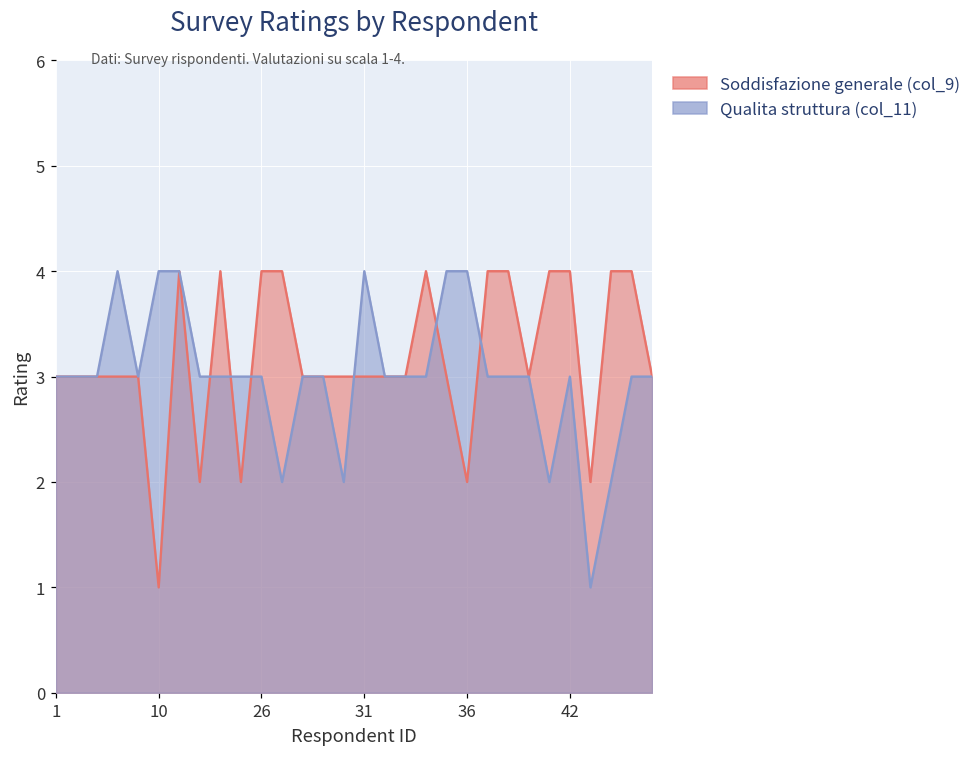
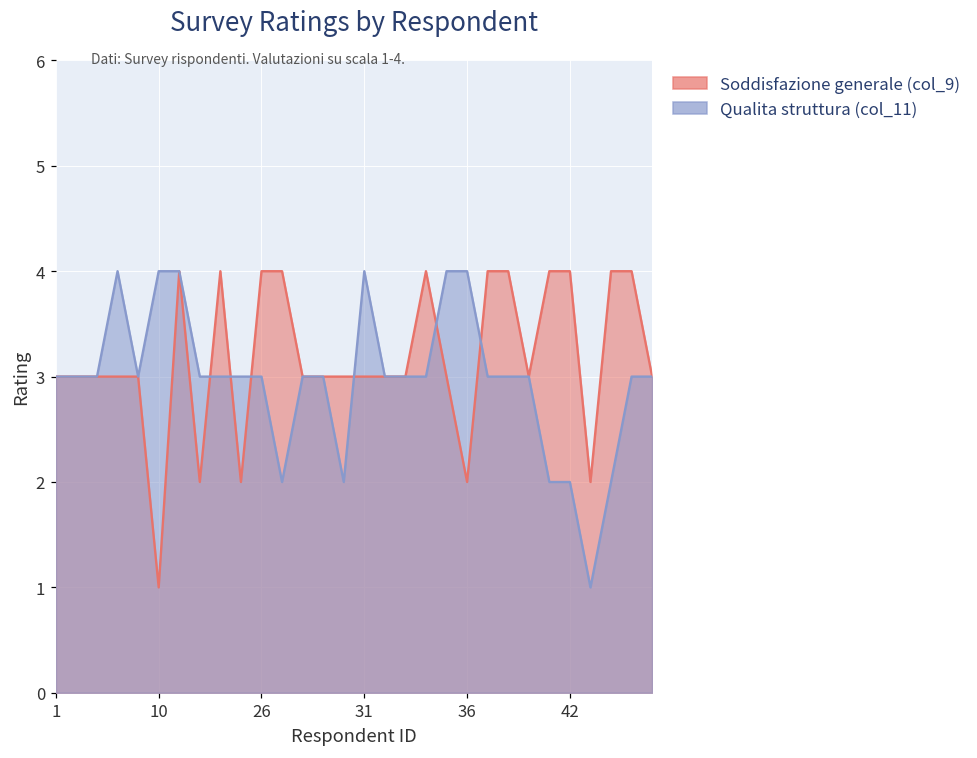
Qualita struttura (col_11), 42: 3 -> 2
